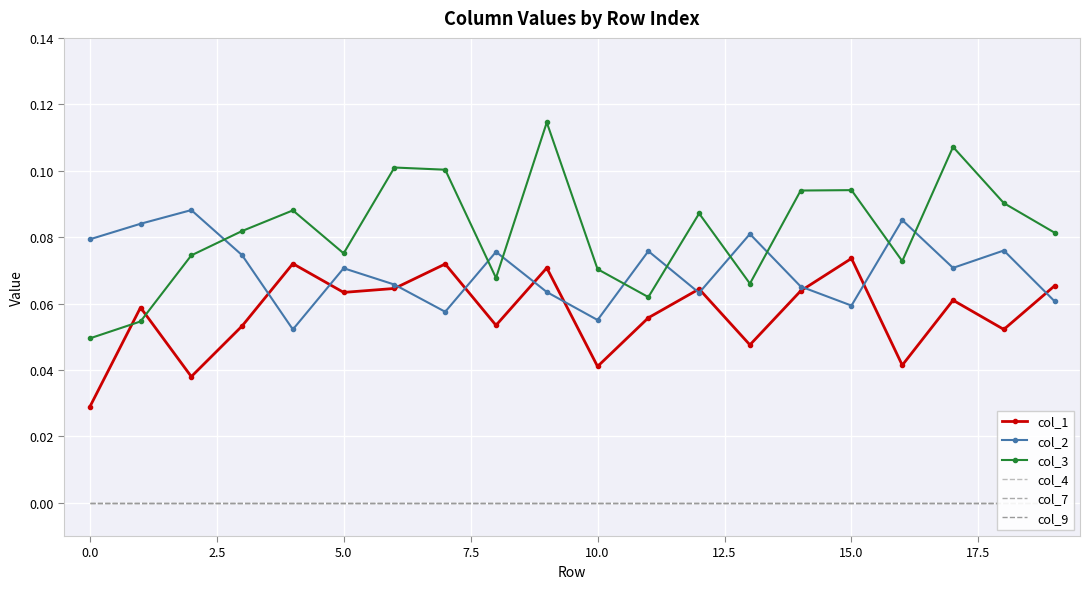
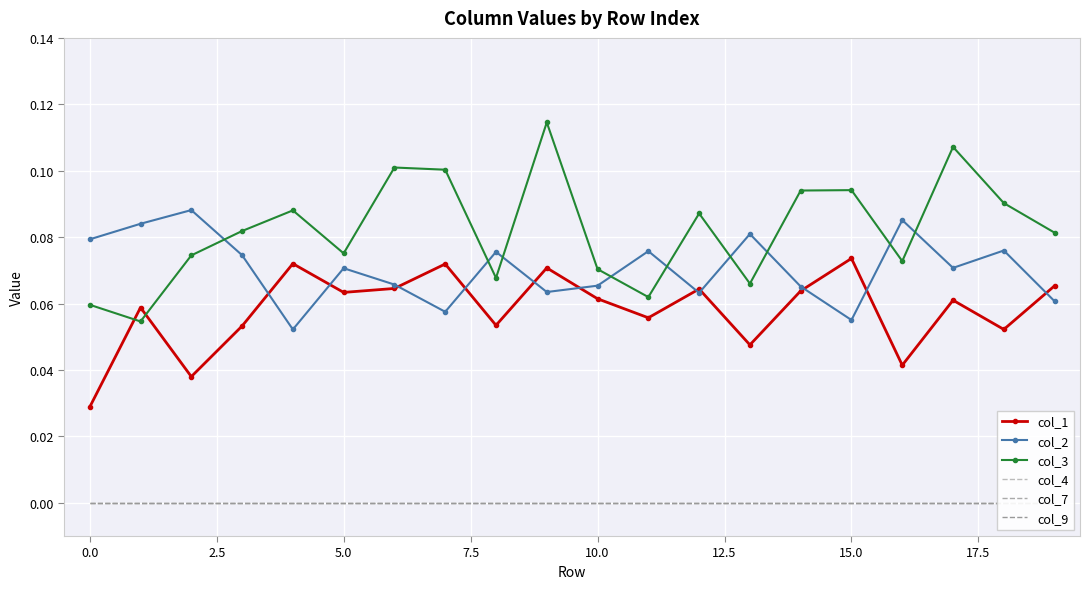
col_3, 0.0: 0.050 -> 0.060
col_1, 10.0: 0.041 -> 0.061
col_2, 10.0: 0.055 -> 0.065
col_2, 15.0: 0.059 -> 0.055
